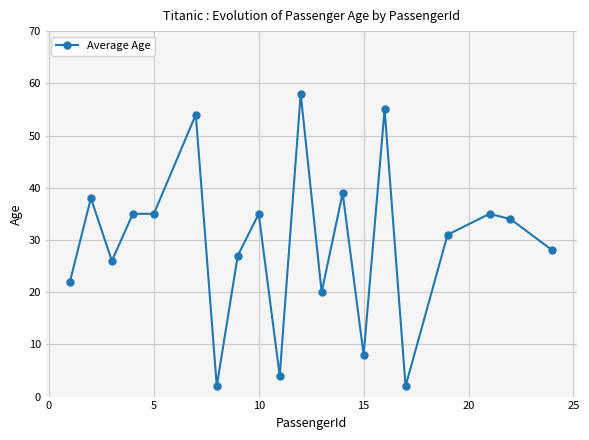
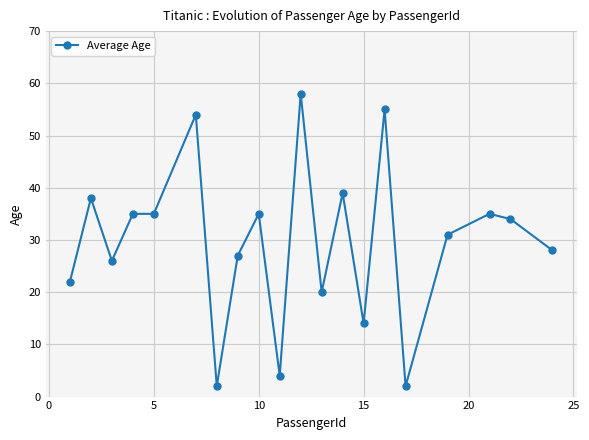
15: 8 -> 14
